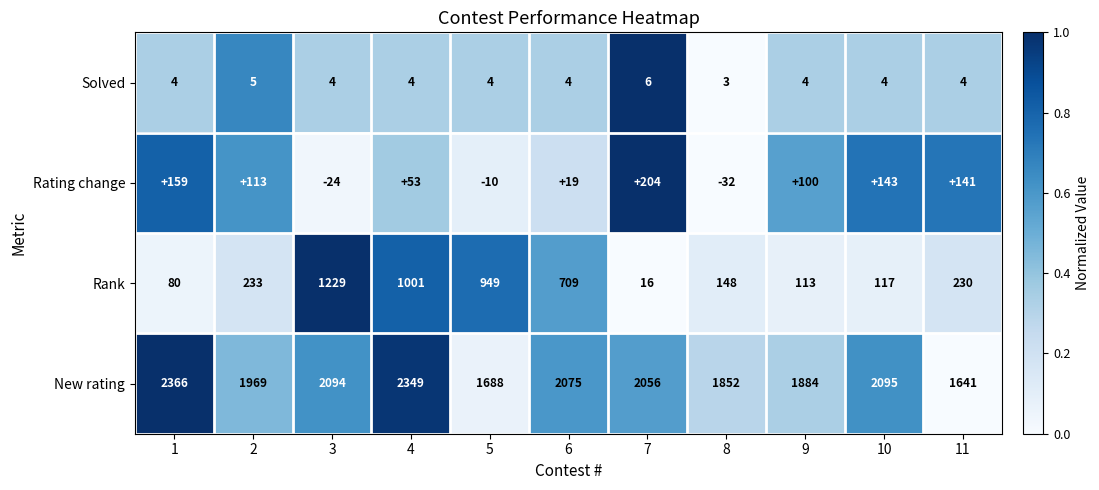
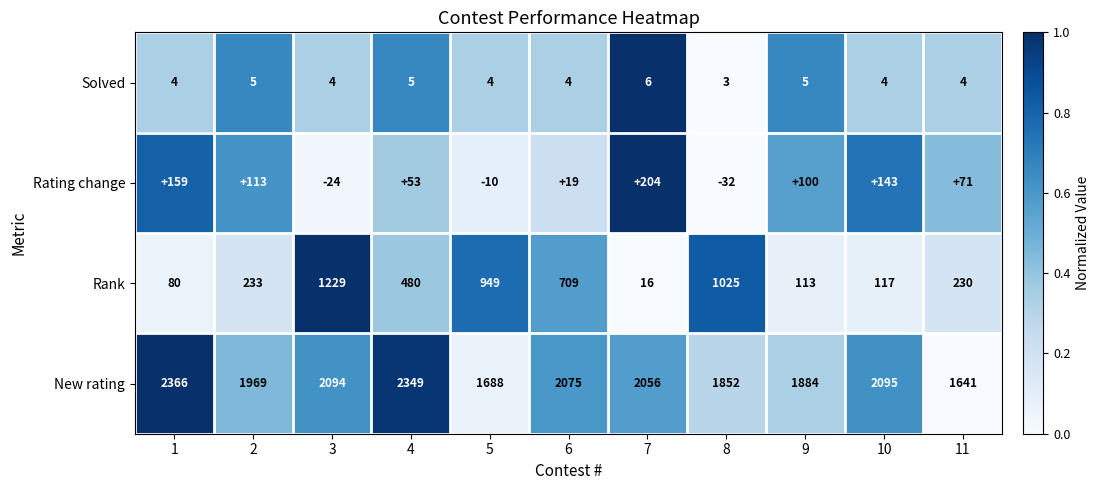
Solved, 4: 4 -> 5
Solved, 9: 4 -> 5
Rating change, 11: +141 -> +71
Rank, 4: 1001 -> 480
Rank, 8: 148 -> 1025
